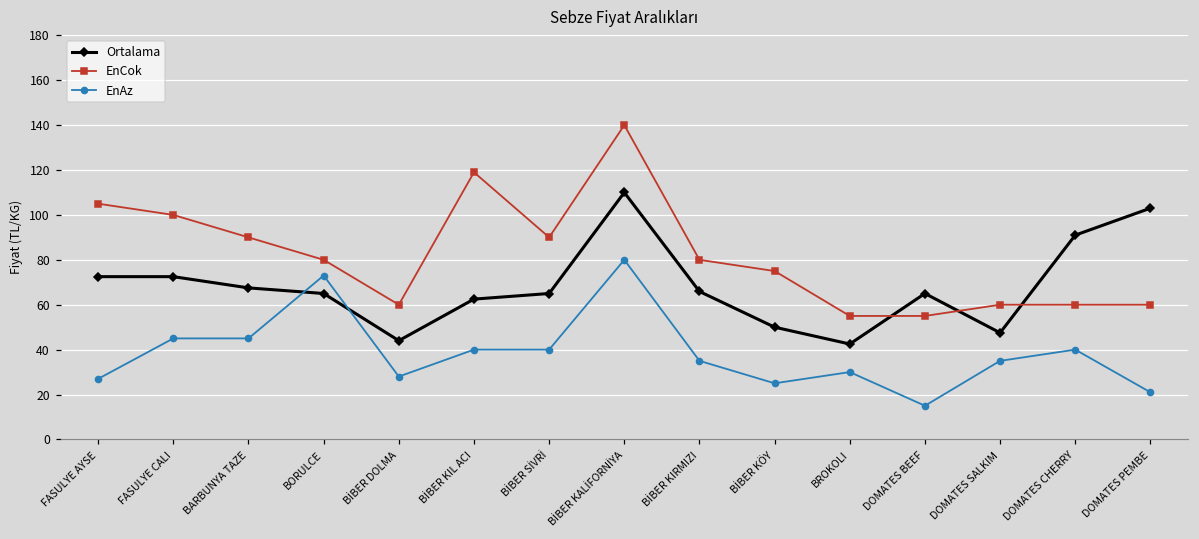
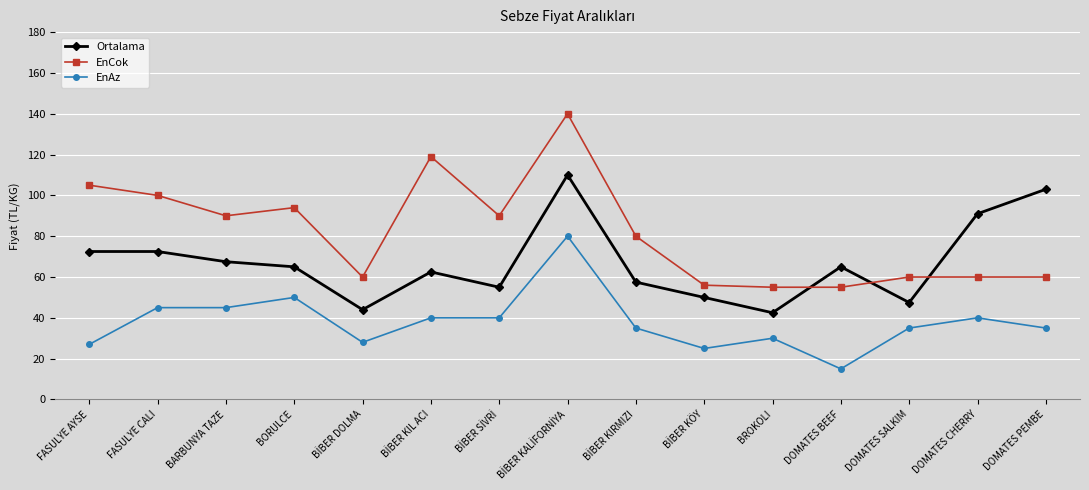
EnCok, BORULCE: 80 -> 94
EnAz, BORULCE: 73 -> 50
Ortalama, BİBER SİVRİ: 65 -> 55
Ortalama, BİBER KIRMIZI: 66 -> 58
EnCok, BİBER KÖY: 75 -> 56
EnAz, DOMATES PEMBE: 21 -> 35
